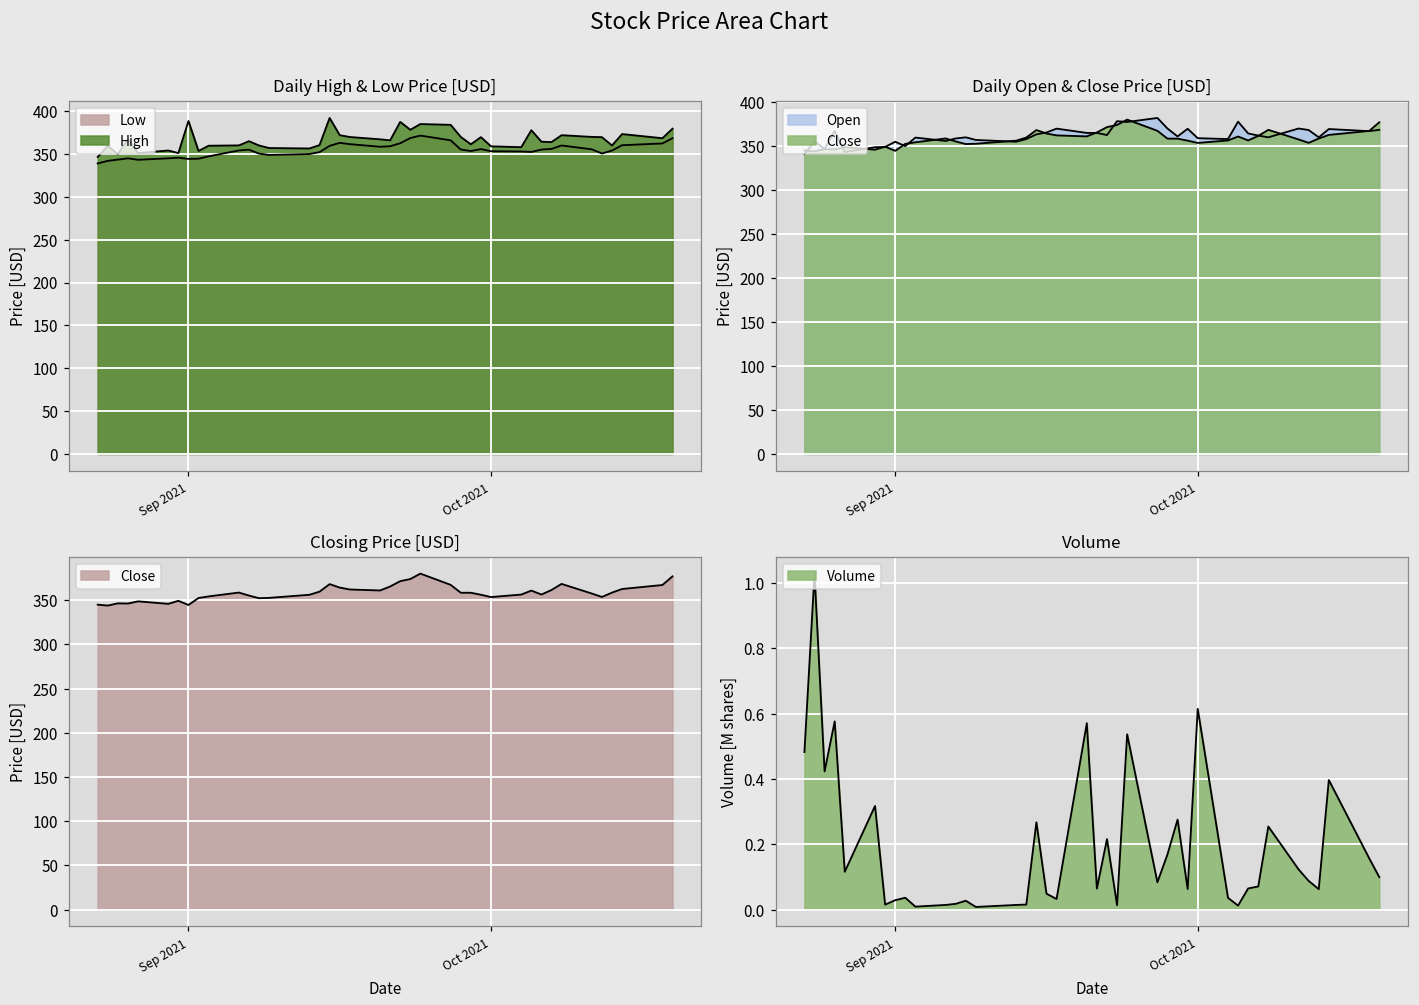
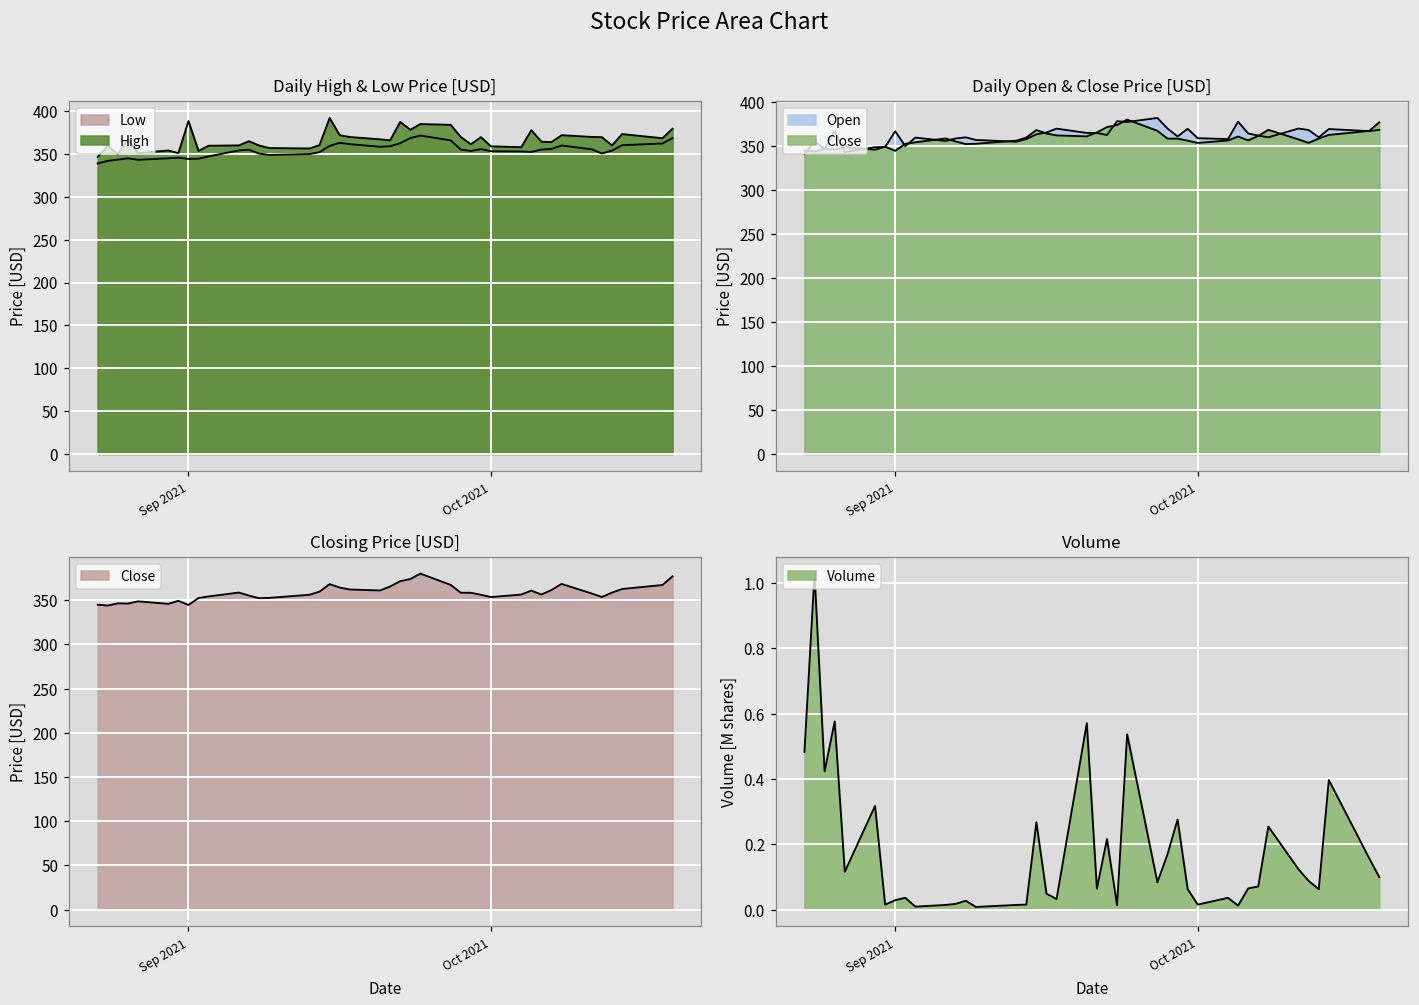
Daily Open & Close Price [USD], Open, Sep 2021: 350 -> 370
Volume, Oct 2021: 0.61 -> 0.02
